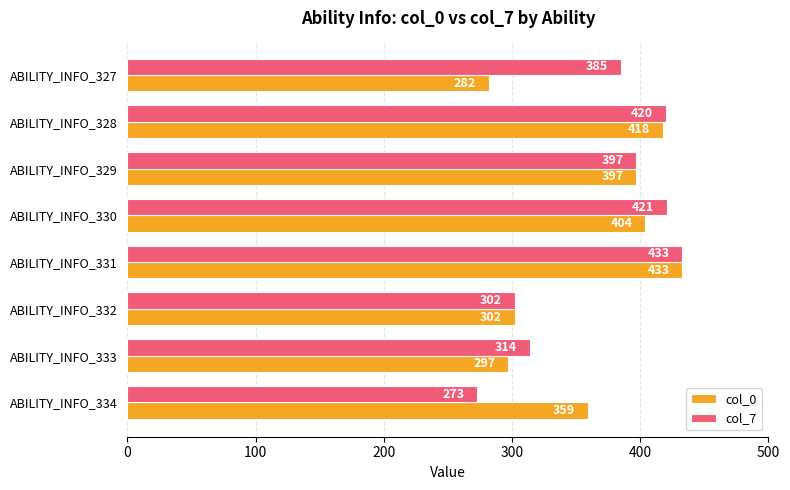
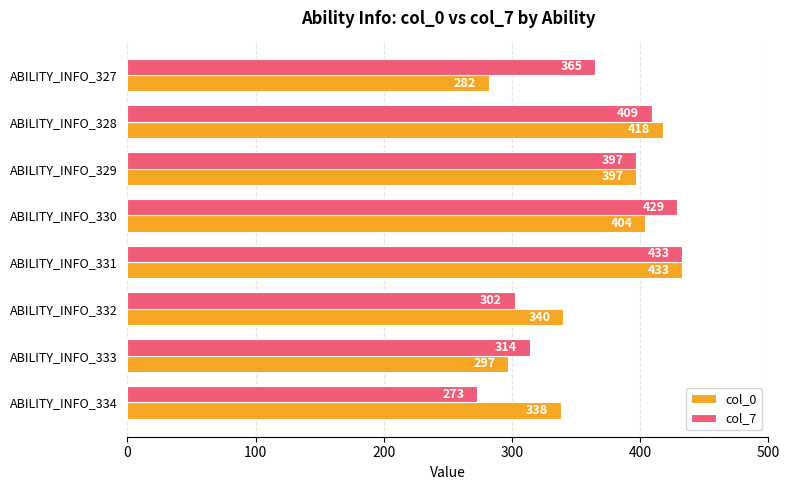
col_7, ABILITY_INFO_327: 385 -> 365
col_7, ABILITY_INFO_328: 420 -> 409
col_7, ABILITY_INFO_330: 421 -> 429
col_0, ABILITY_INFO_332: 302 -> 340
col_0, ABILITY_INFO_334: 359 -> 338
